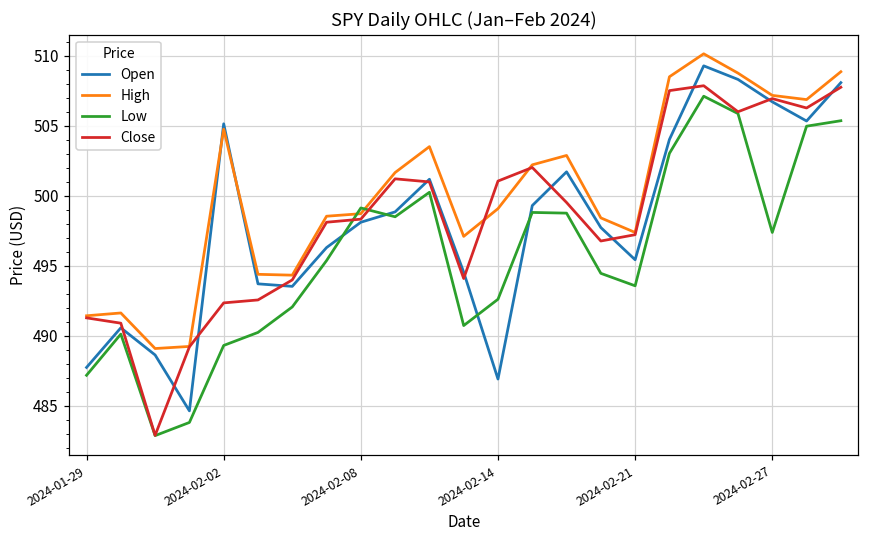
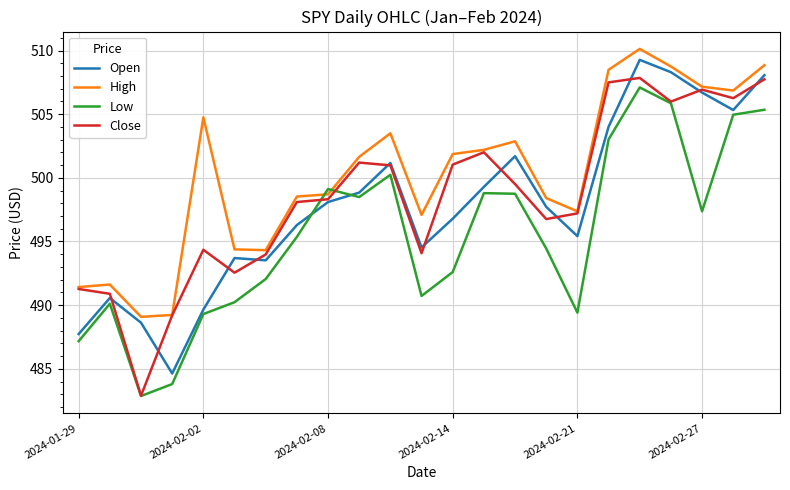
Open, 2024-02-02: 505.1 -> 489.7
Close, 2024-02-02: 492.3 -> 494.4
Open, 2024-02-14: 486.9 -> 496.8
High, 2024-02-14: 499.1 -> 501.9
Low, 2024-02-21: 493.6 -> 489.4
